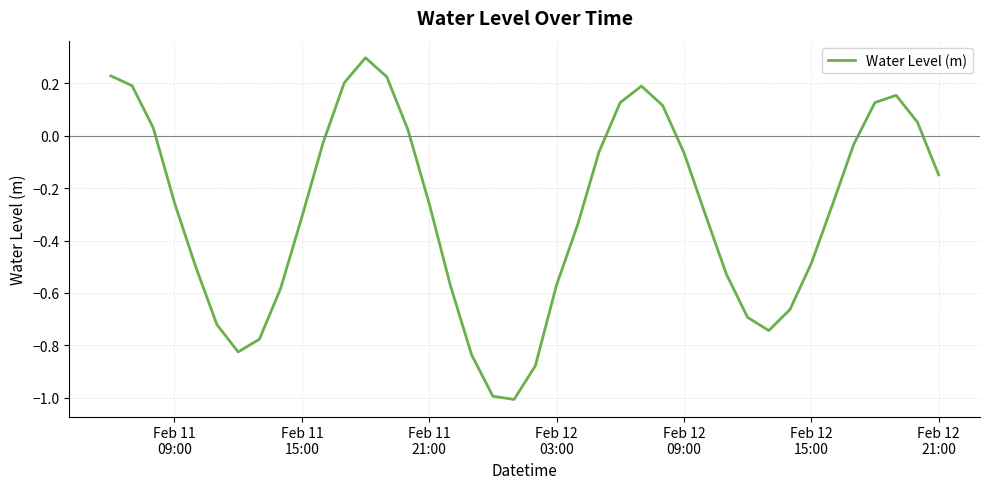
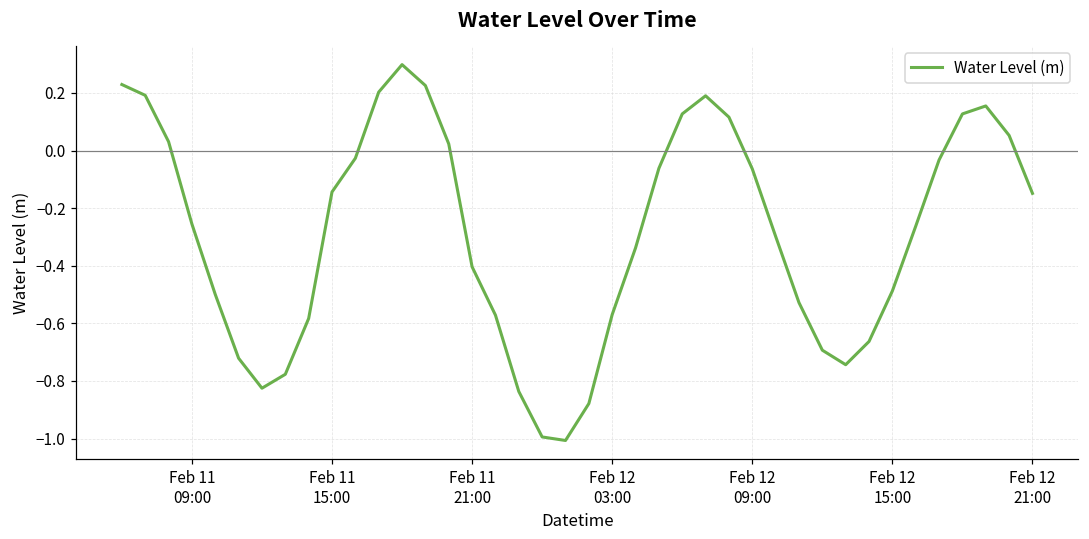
Feb 11 15:00: -0.31 -> -0.14
Feb 11 21:00: -0.26 -> -0.40
